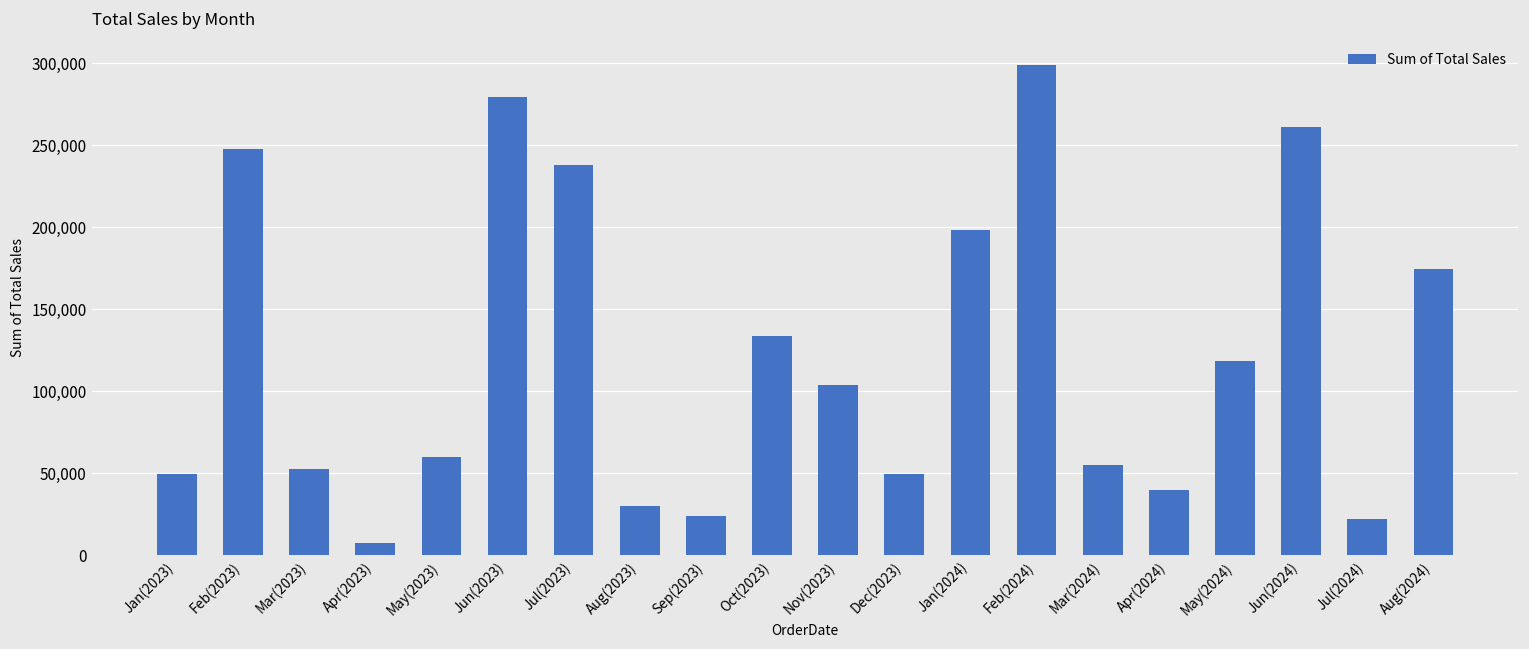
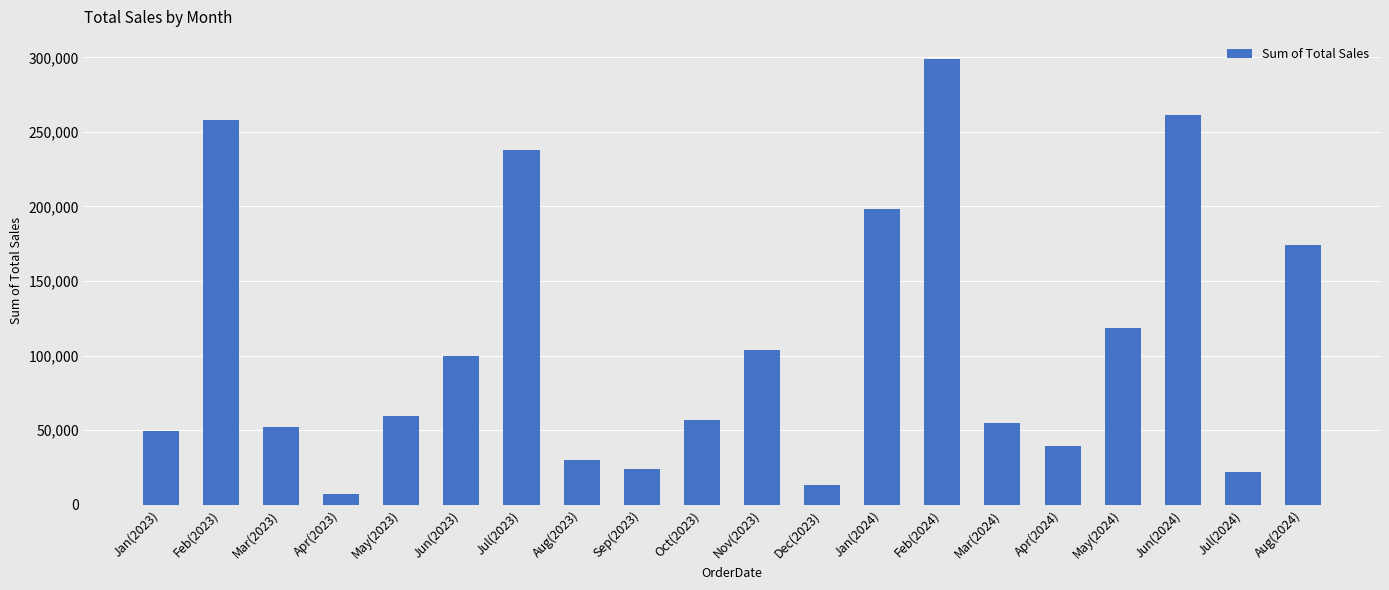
Feb(2023): 248,000 -> 258,000
Jun(2023): 279,000 -> 99,000
Oct(2023): 134,000 -> 56,000
Dec(2023): 49,000 -> 13,000
